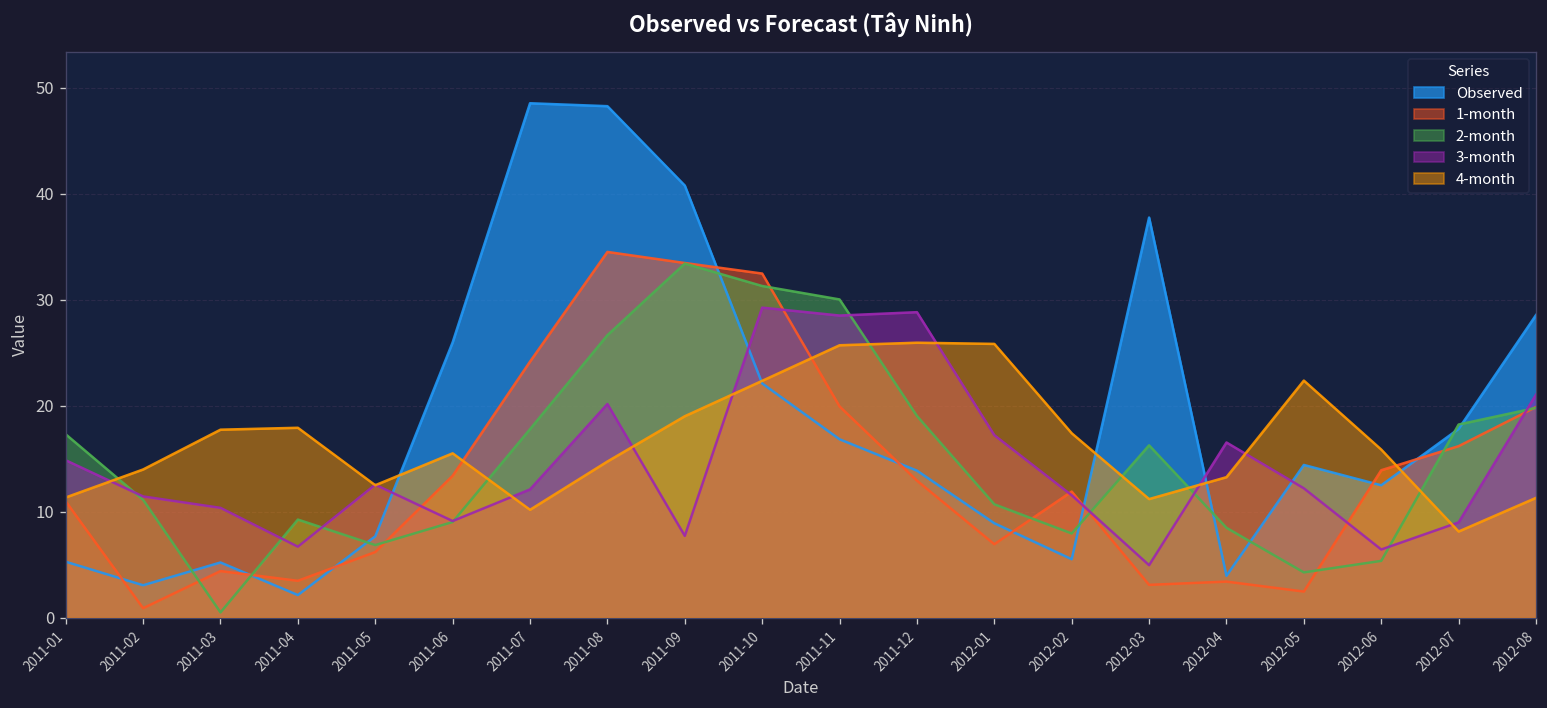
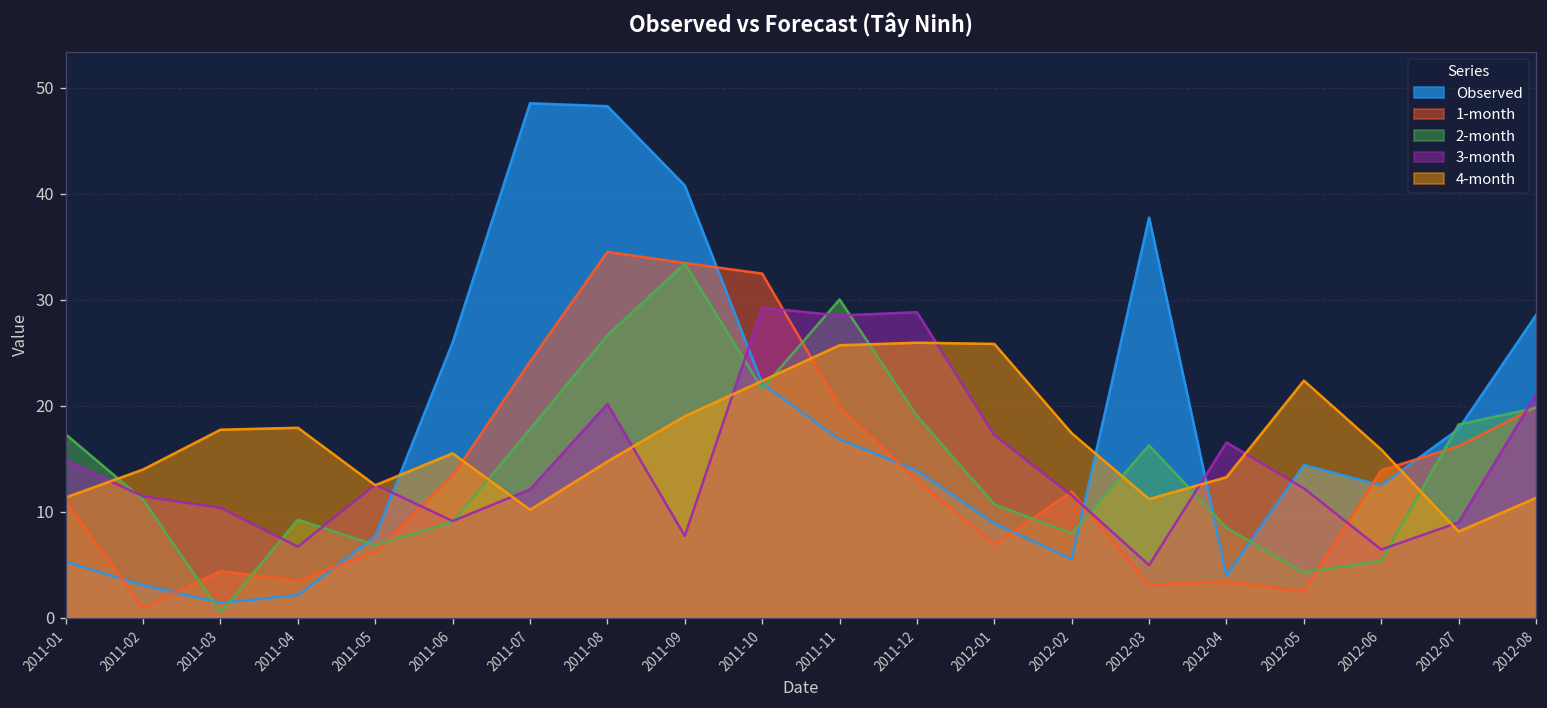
Observed, 2011-03: 5 -> 1
2-month, 2011-10: 31 -> 22
